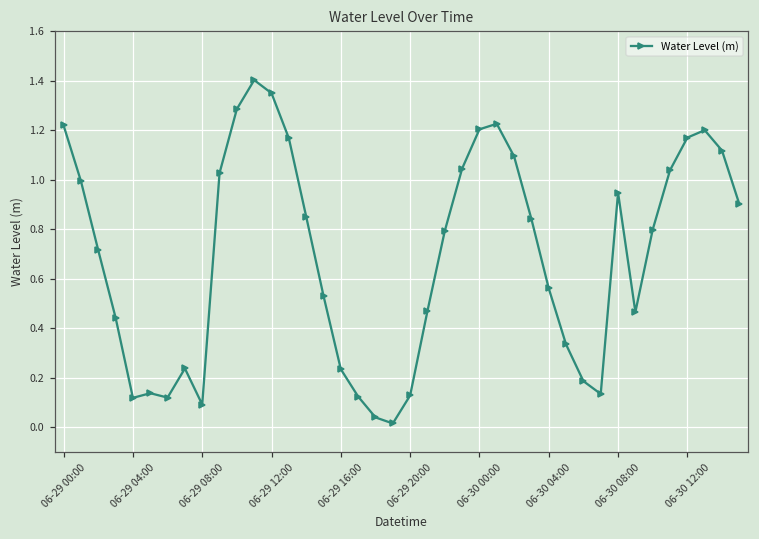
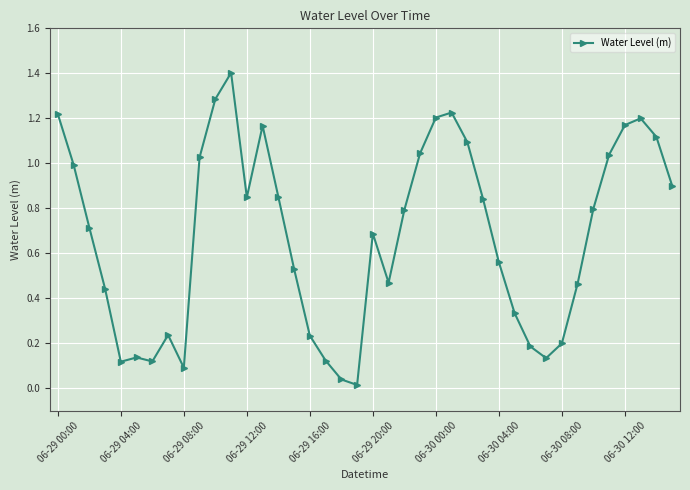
06-29 12:00: 1.35 -> 0.85
06-29 20:00: 0.13 -> 0.69
06-30 08:00: 0.95 -> 0.20
